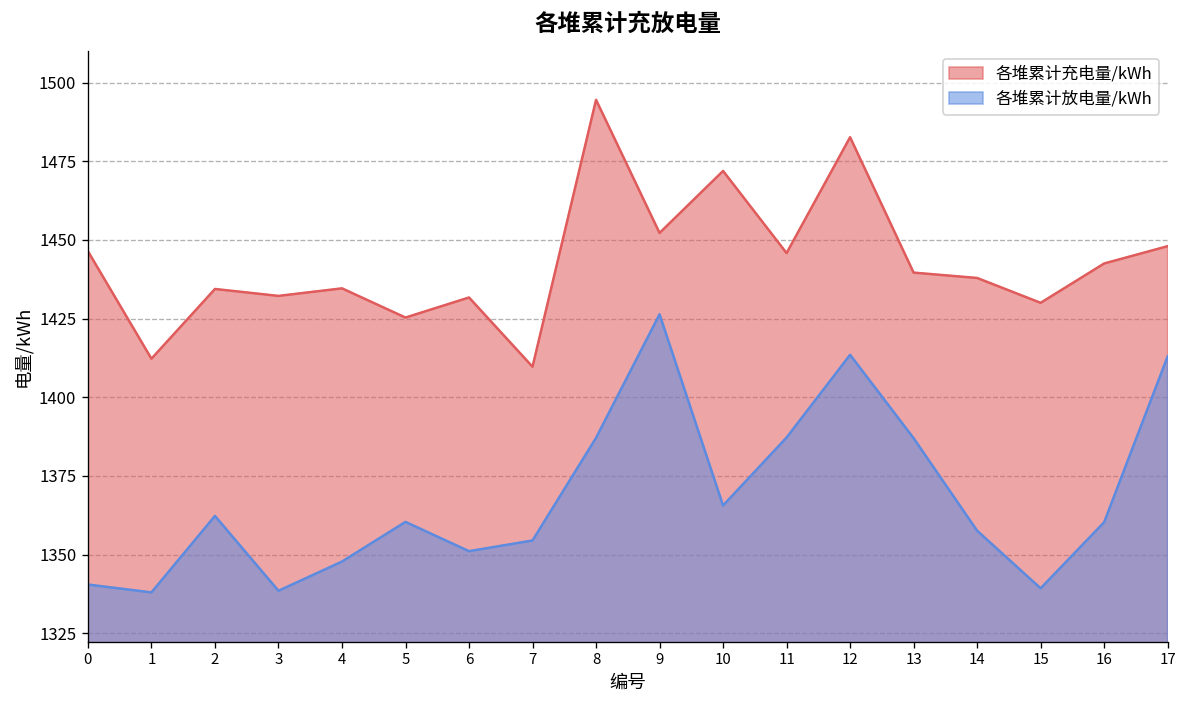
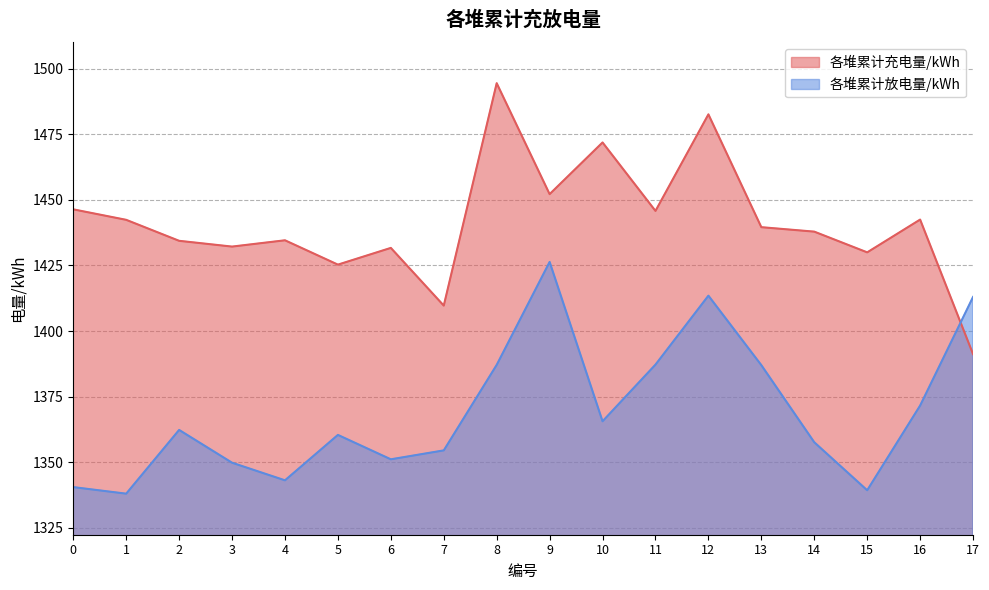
各堆累计充电量/kWh, 1: 1412 -> 1442
各堆累计放电量/kWh, 3: 1339 -> 1350
各堆累计放电量/kWh, 4: 1348 -> 1343
各堆累计放电量/kWh, 16: 1360 -> 1372
各堆累计充电量/kWh, 17: 1448 -> 1391
